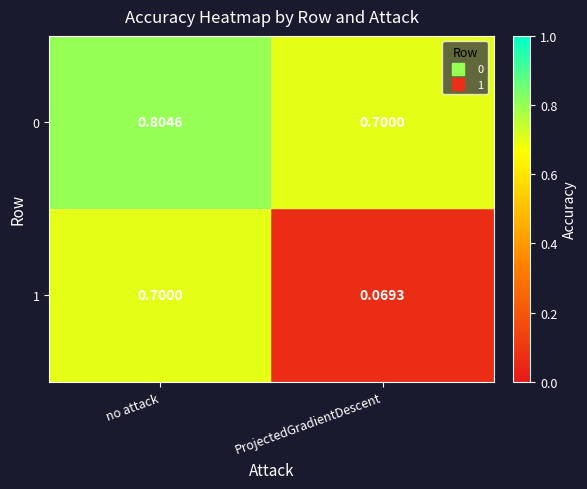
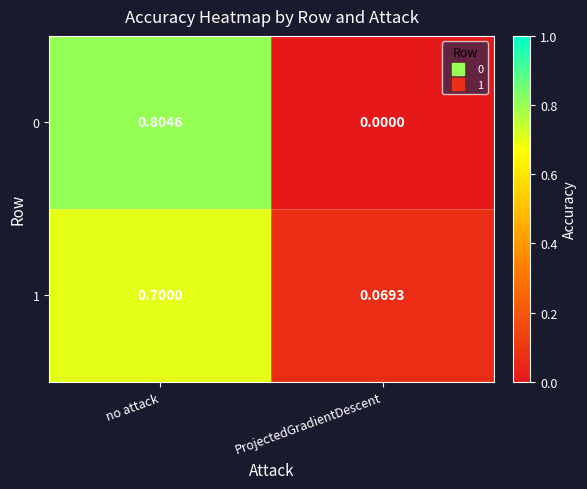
0, ProjectedGradientDescent: 0.7000 -> 0.0000
